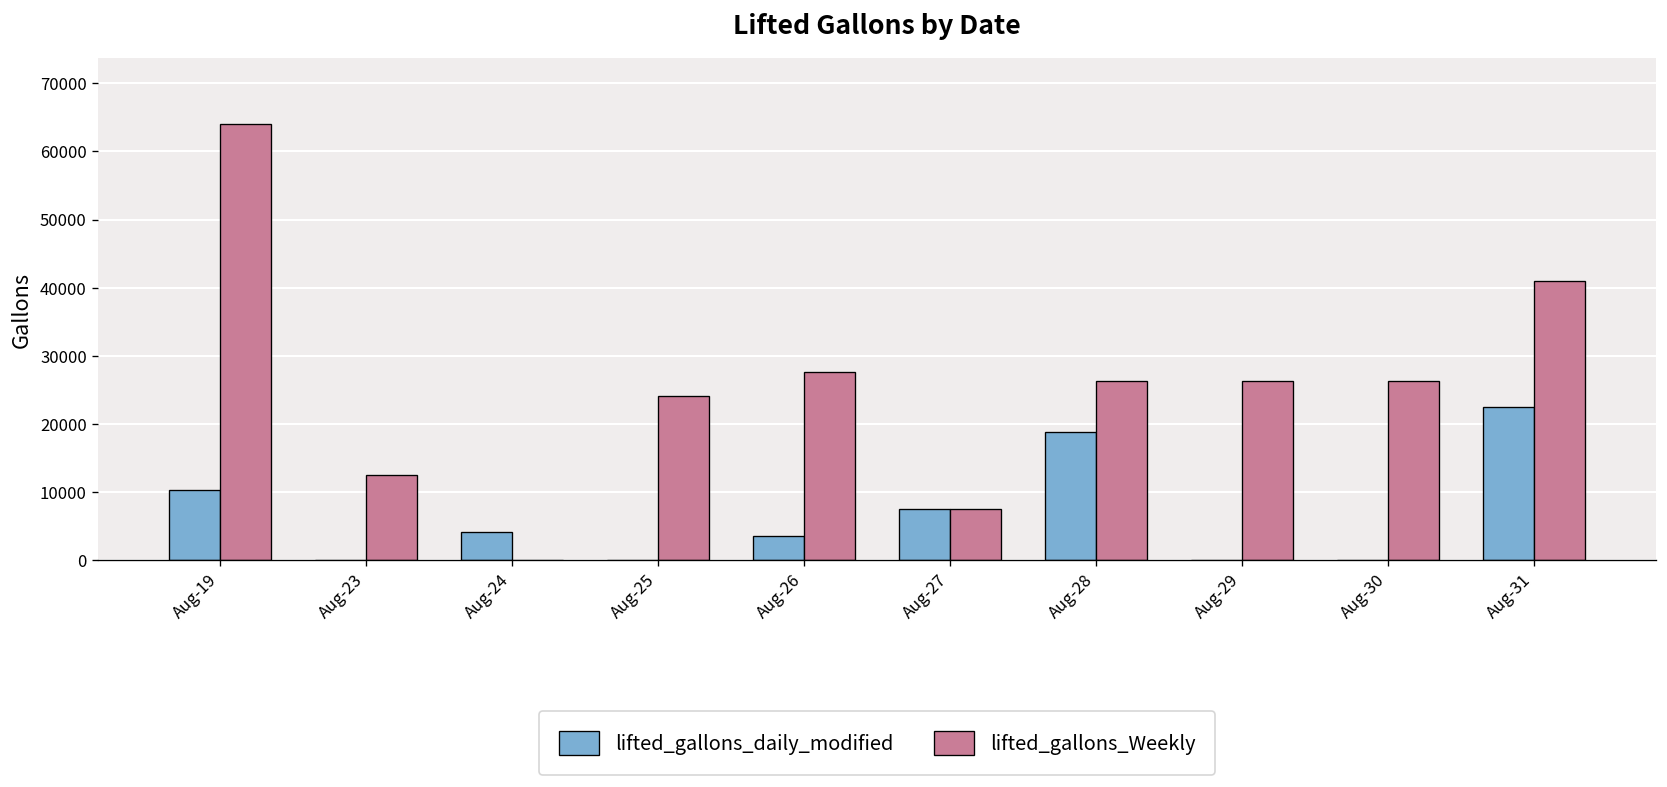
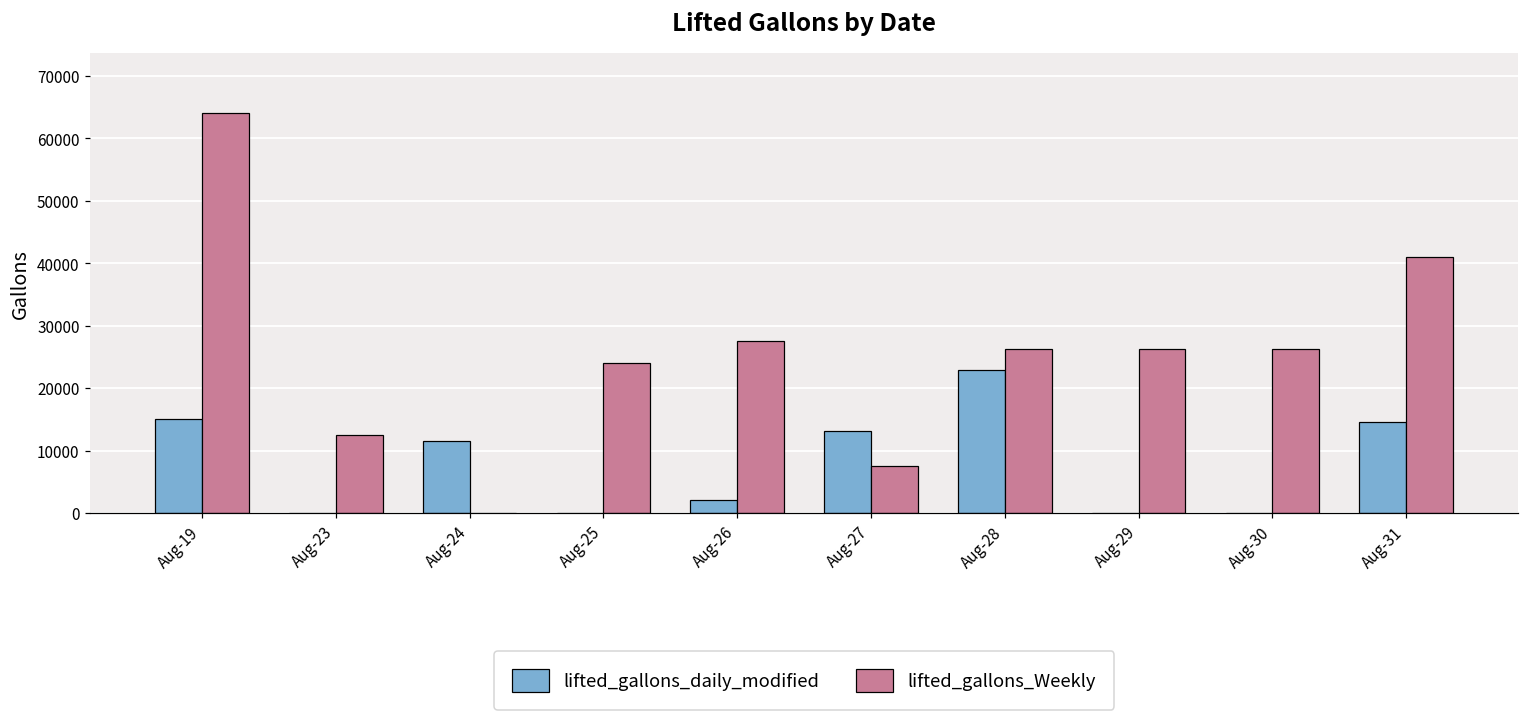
lifted_gallons_daily_modified, Aug-19: 10000 -> 15000
lifted_gallons_daily_modified, Aug-24: 4000 -> 12000
lifted_gallons_daily_modified, Aug-26: 4000 -> 2000
lifted_gallons_daily_modified, Aug-27: 8000 -> 13000
lifted_gallons_daily_modified, Aug-28: 19000 -> 23000
lifted_gallons_daily_modified, Aug-31: 23000 -> 15000
